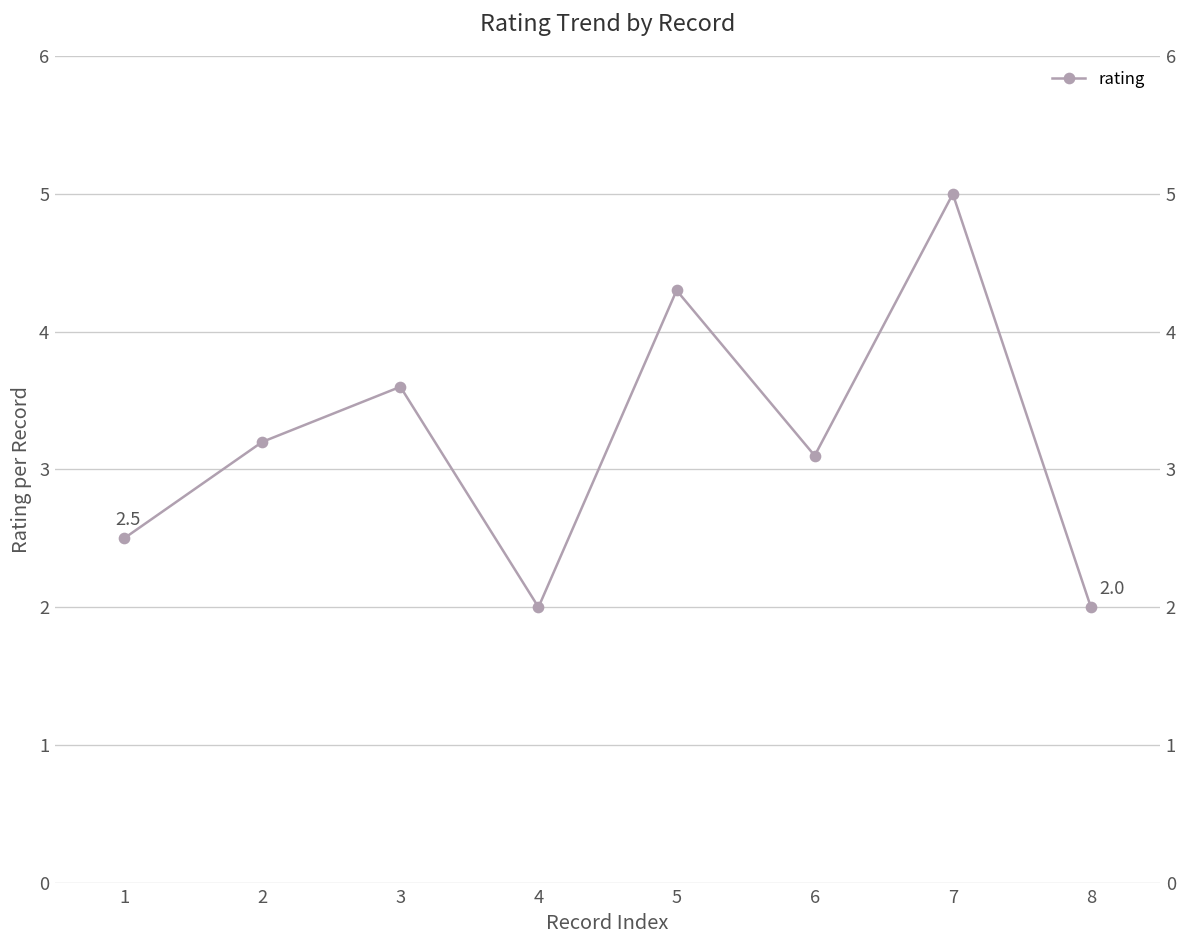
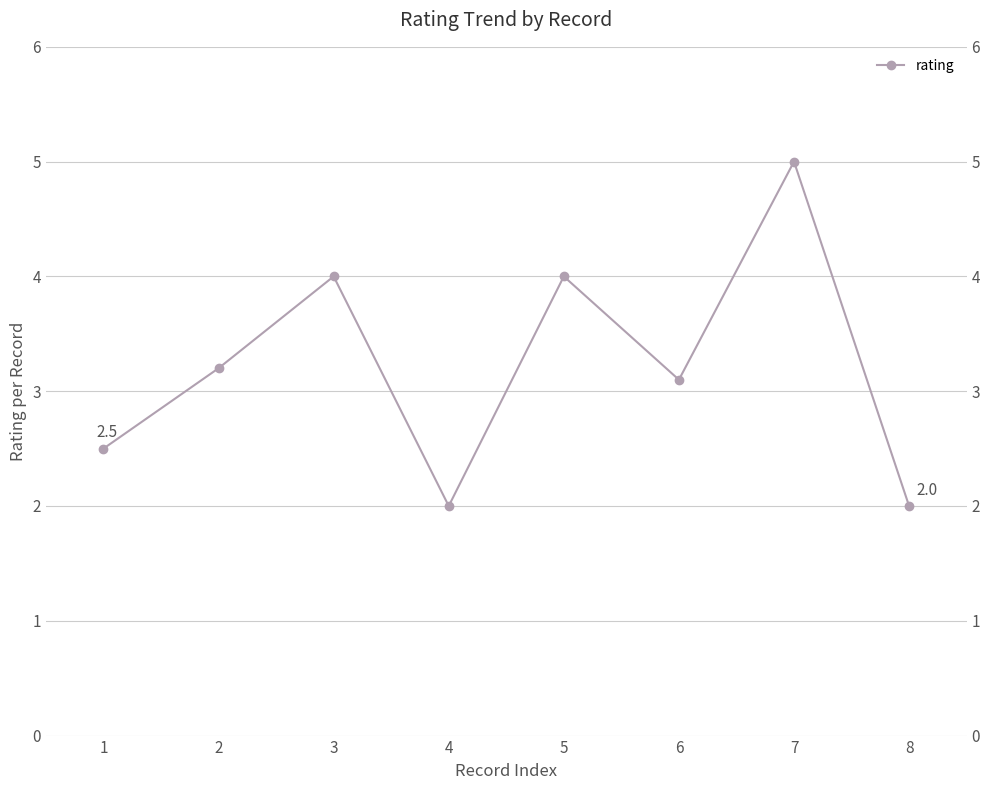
3: 3.6 -> 4.0
5: 4.3 -> 4.0
